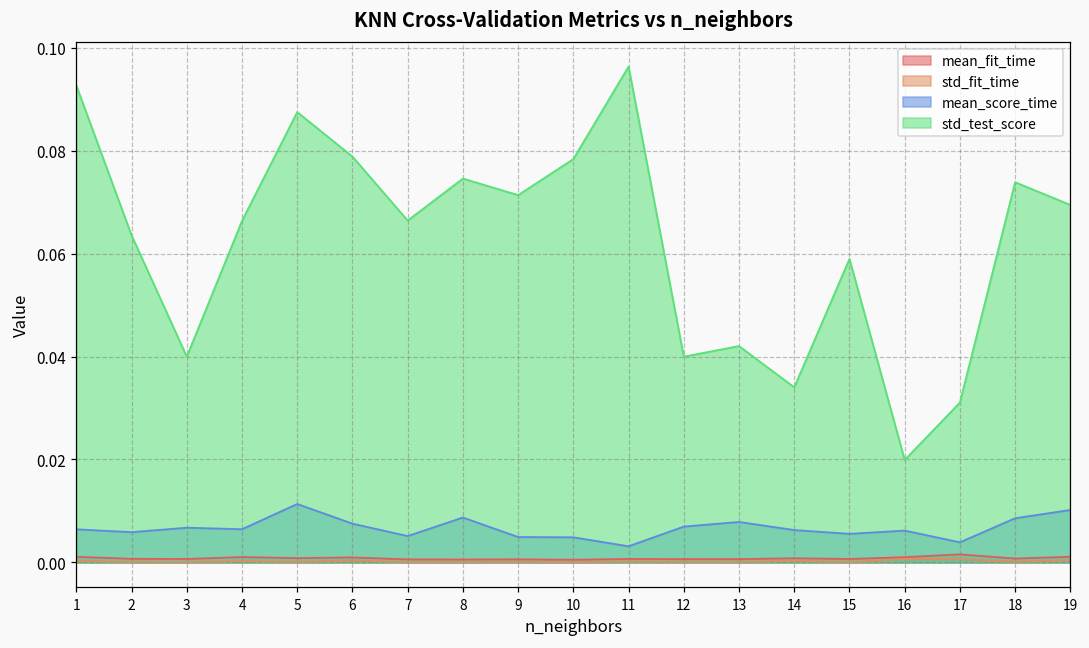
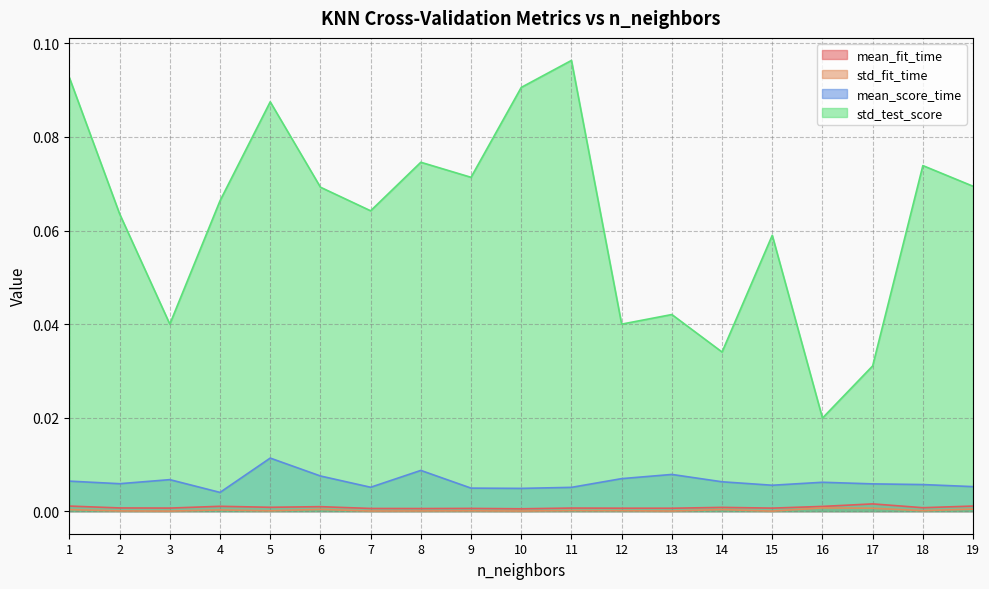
mean_score_time, 4: 0.006 -> 0.004
std_test_score, 6: 0.079 -> 0.069
std_test_score, 7: 0.066 -> 0.064
std_test_score, 10: 0.078 -> 0.091
mean_score_time, 11: 0.003 -> 0.005
mean_score_time, 17: 0.004 -> 0.006
mean_score_time, 18: 0.009 -> 0.006
mean_score_time, 19: 0.010 -> 0.005
